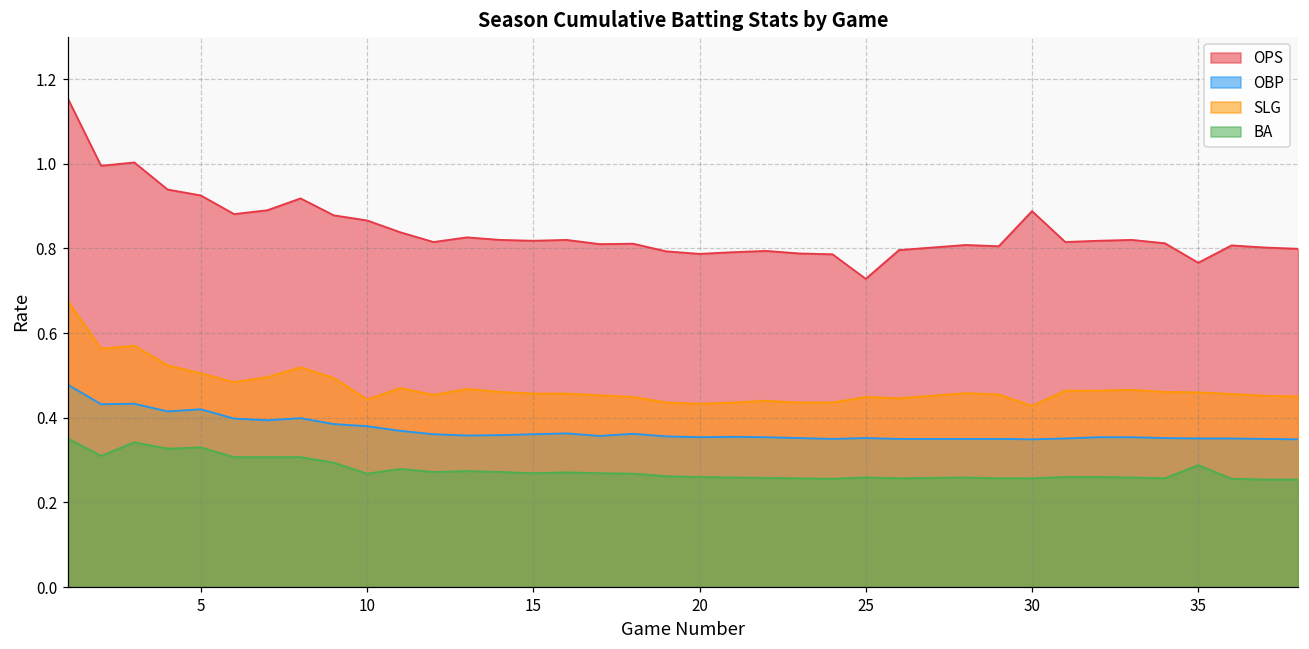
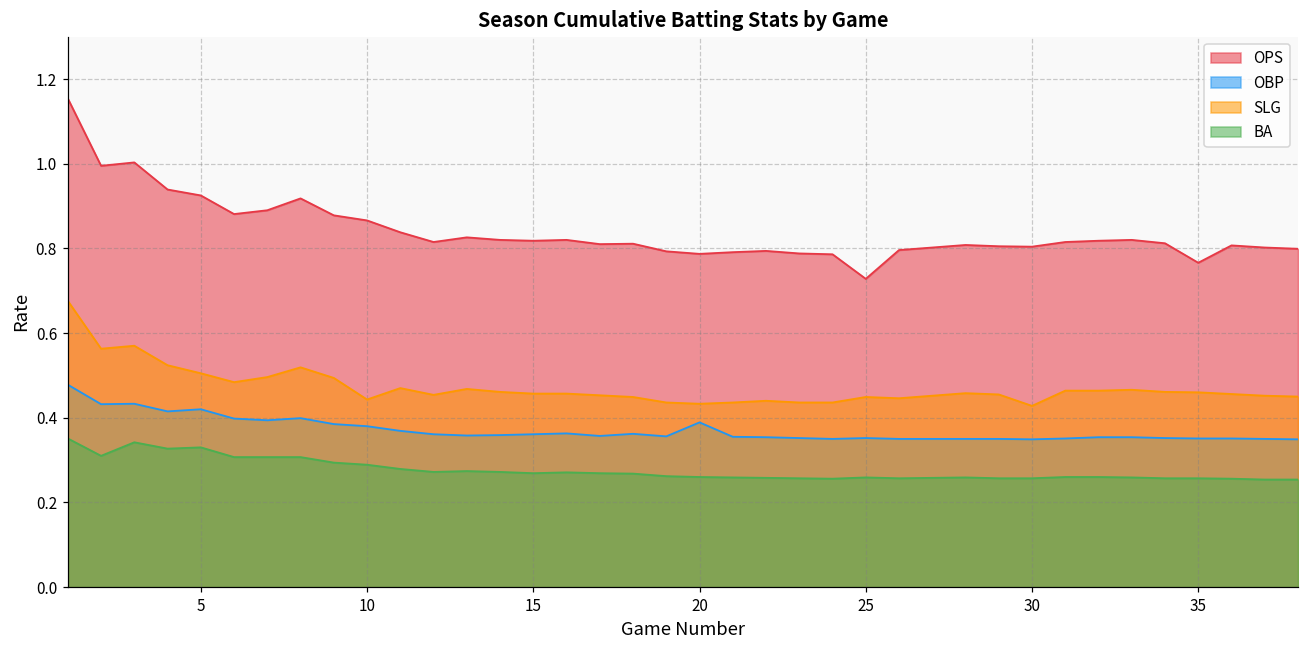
BA, 10: 0.27 -> 0.29
OBP, 20: 0.35 -> 0.39
OPS, 30: 0.89 -> 0.80
BA, 35: 0.29 -> 0.26
